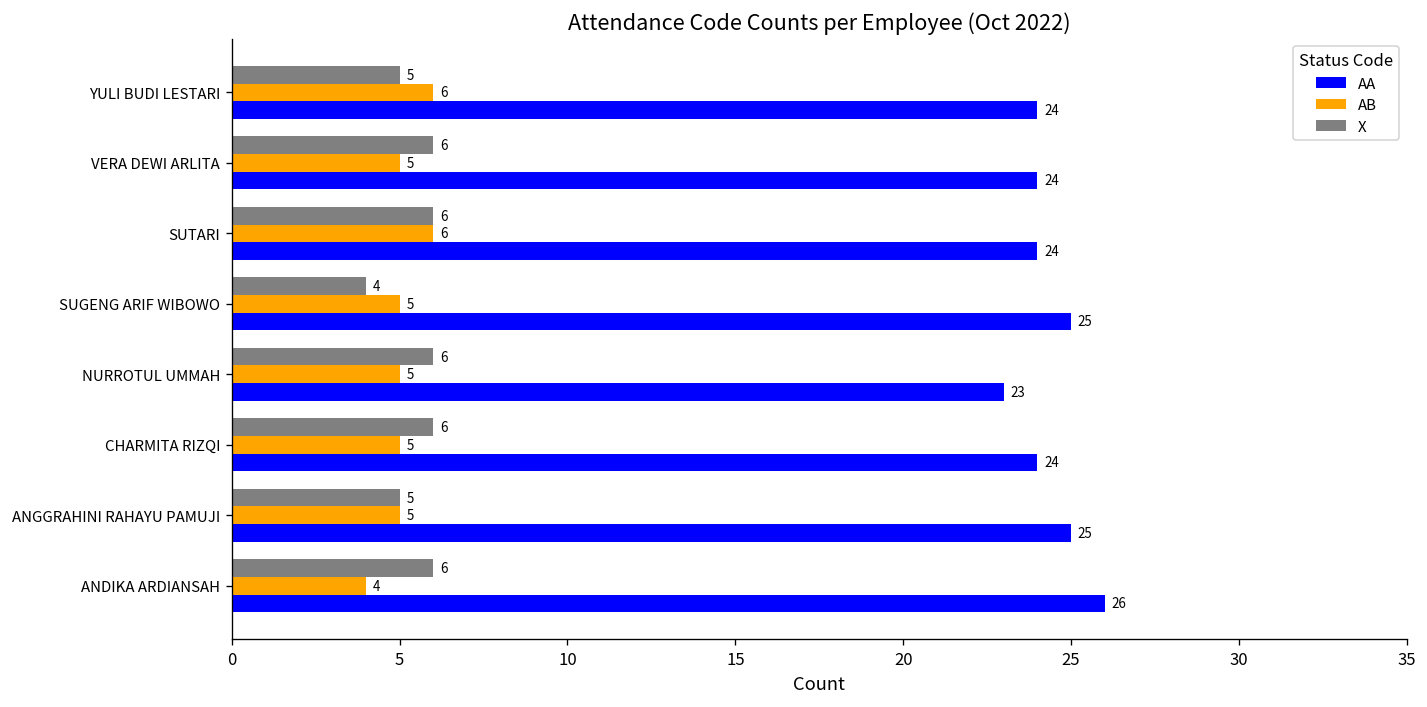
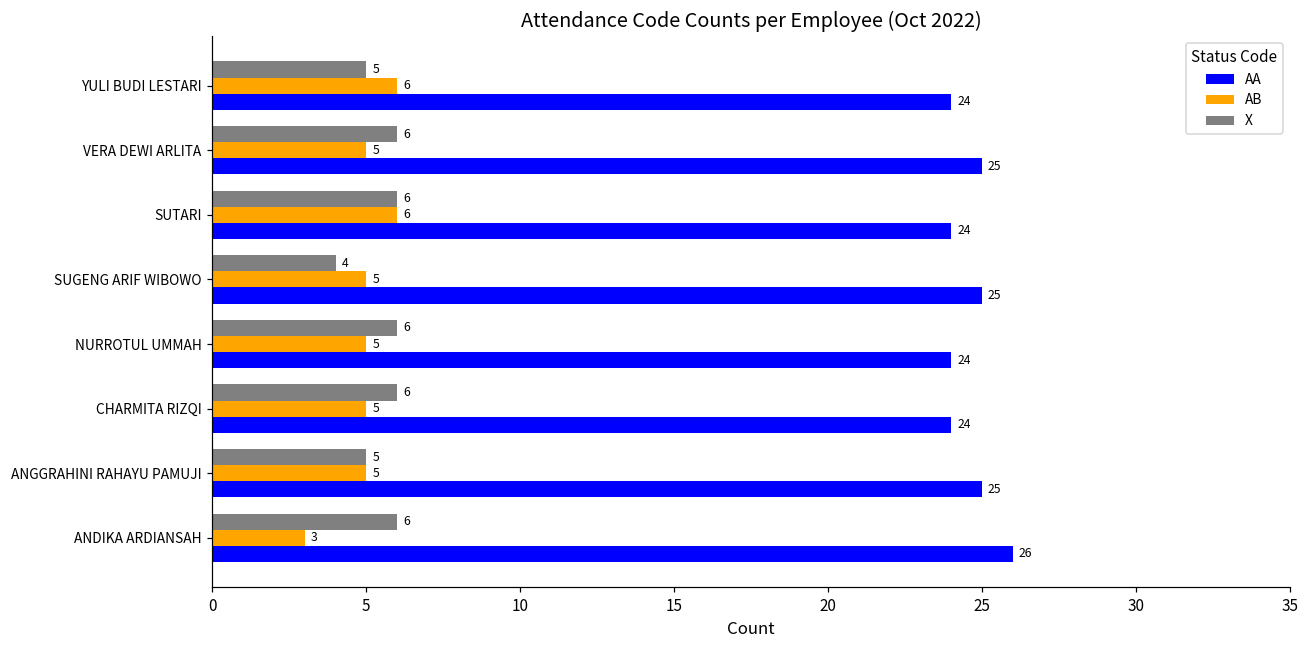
AA, VERA DEWI ARLITA: 24 -> 25
AA, NURROTUL UMMAH: 23 -> 24
AB, ANDIKA ARDIANSAH: 4 -> 3
